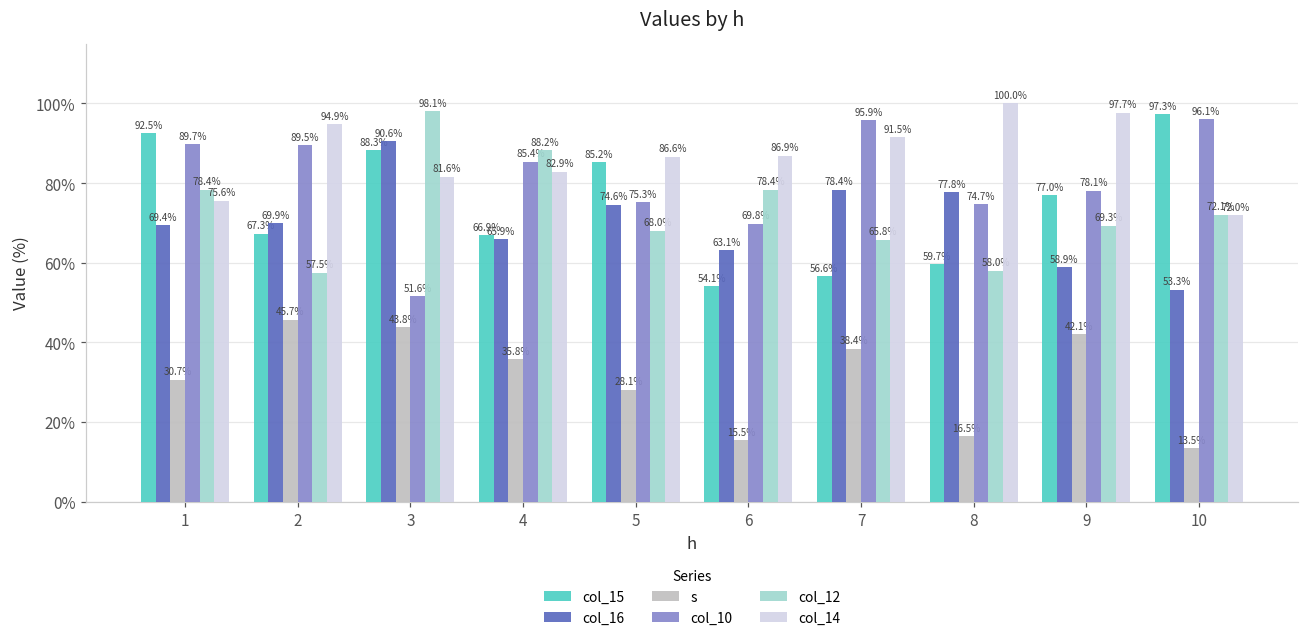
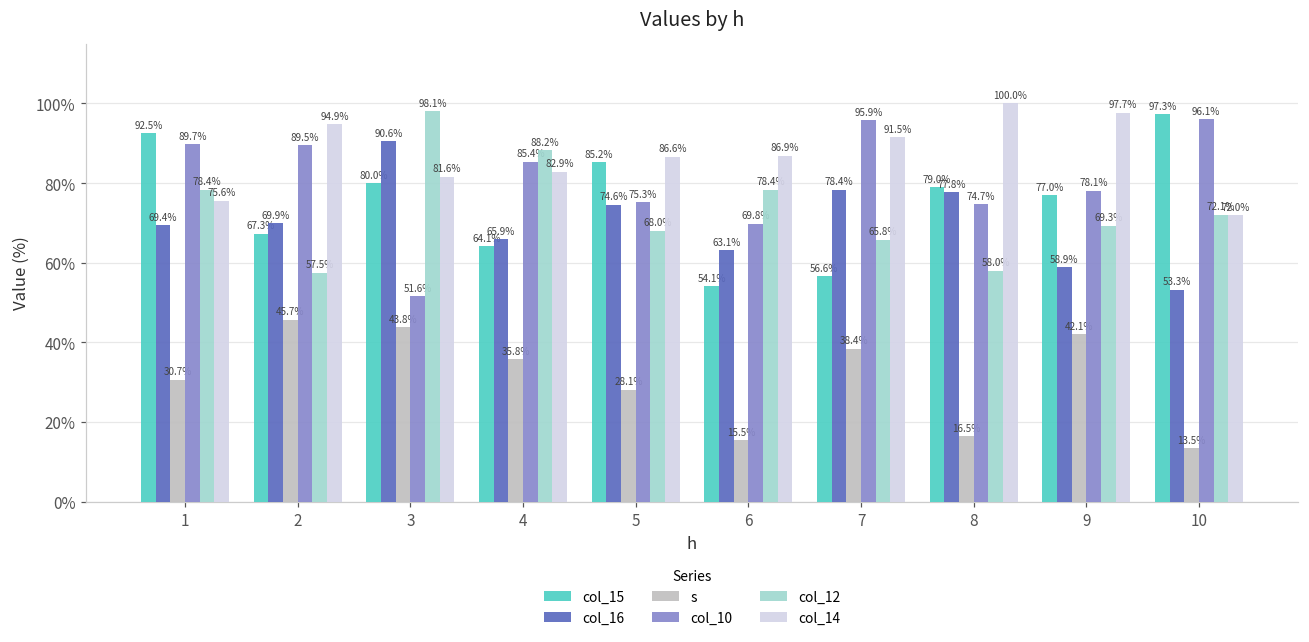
col_15, 3: 88.3% -> 80.0%
col_15, 4: 66.9% -> 64.1%
col_15, 8: 59.7% -> 79.0%
